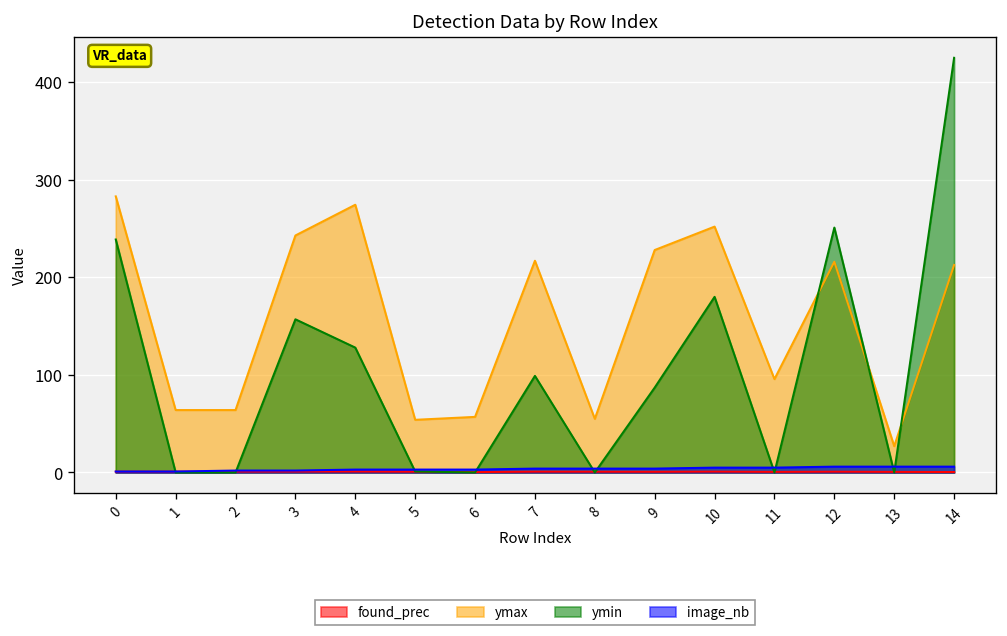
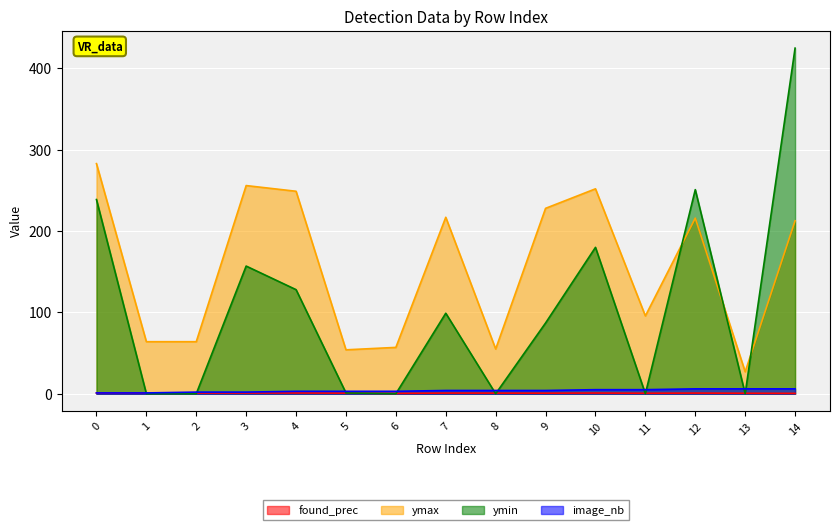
ymax, 3: 240 -> 260
ymax, 4: 270 -> 250
